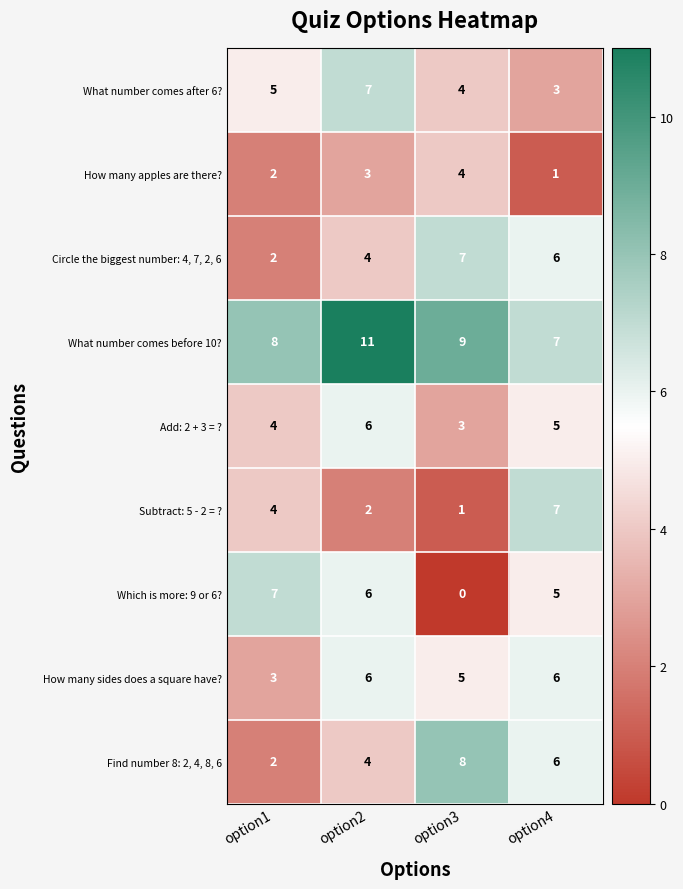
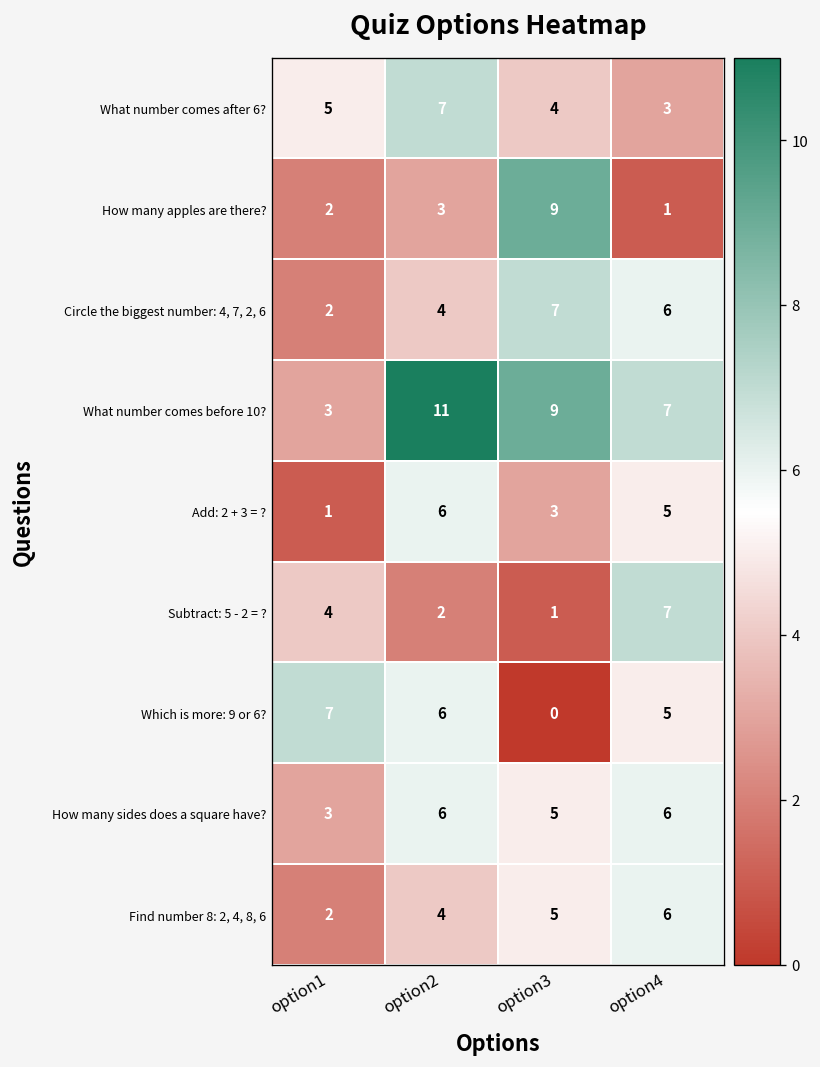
How many apples are there?, option3: 4 -> 9
What number comes before 10?, option1: 8 -> 3
Add: 2 + 3 = ?, option1: 4 -> 1
Find number 8: 2, 4, 8, 6, option3: 8 -> 5
